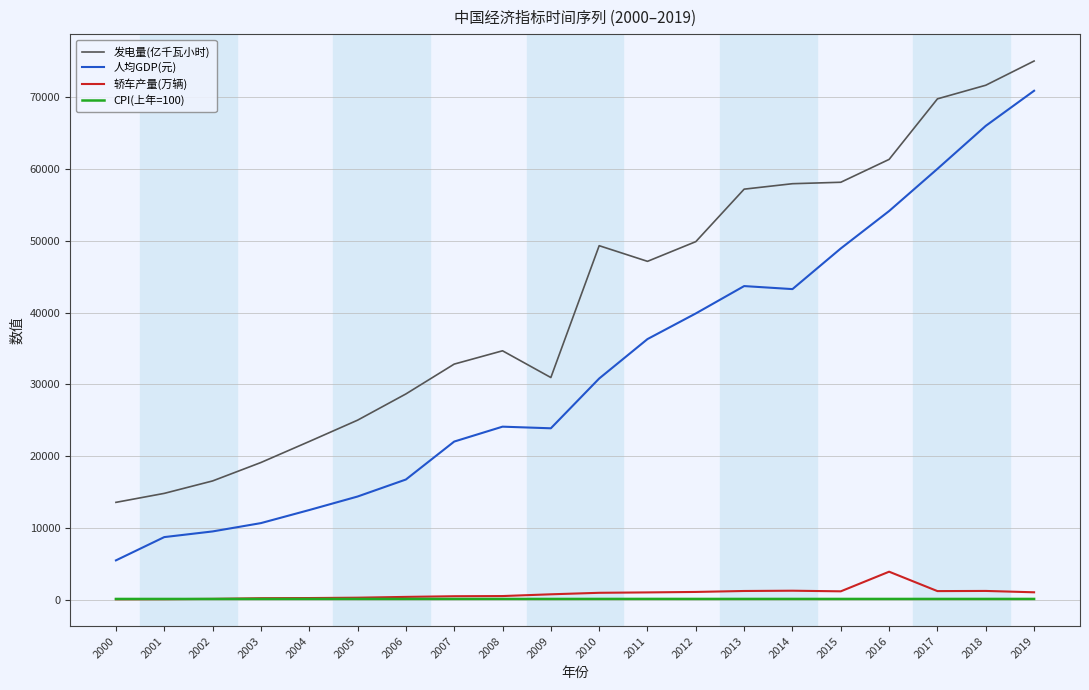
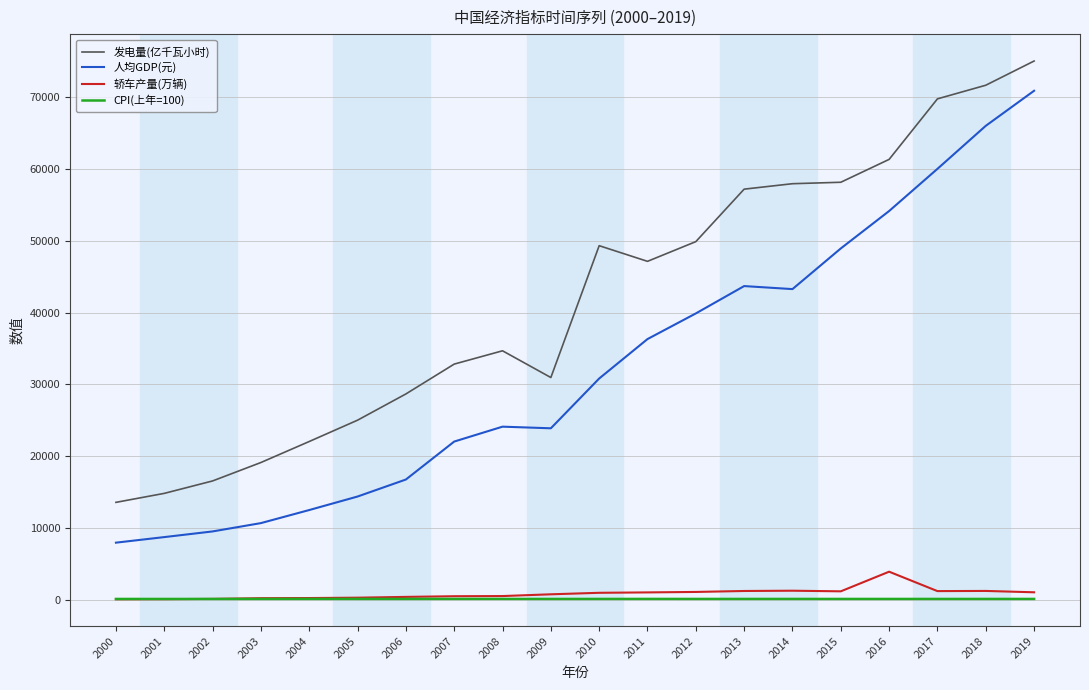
人均GDP(元), 2000: 5000 -> 8000
